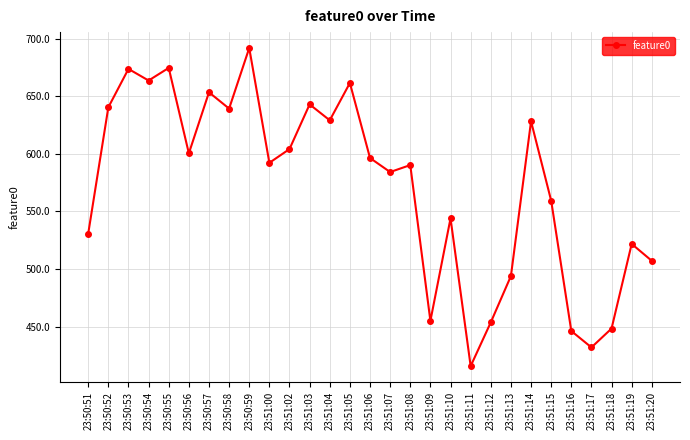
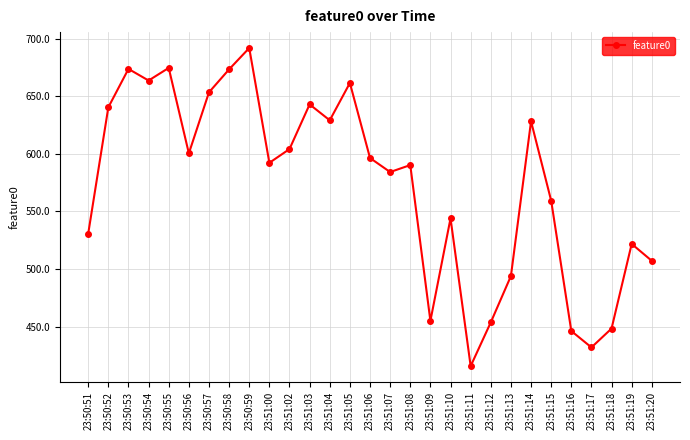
23:50:58: 639 -> 674
